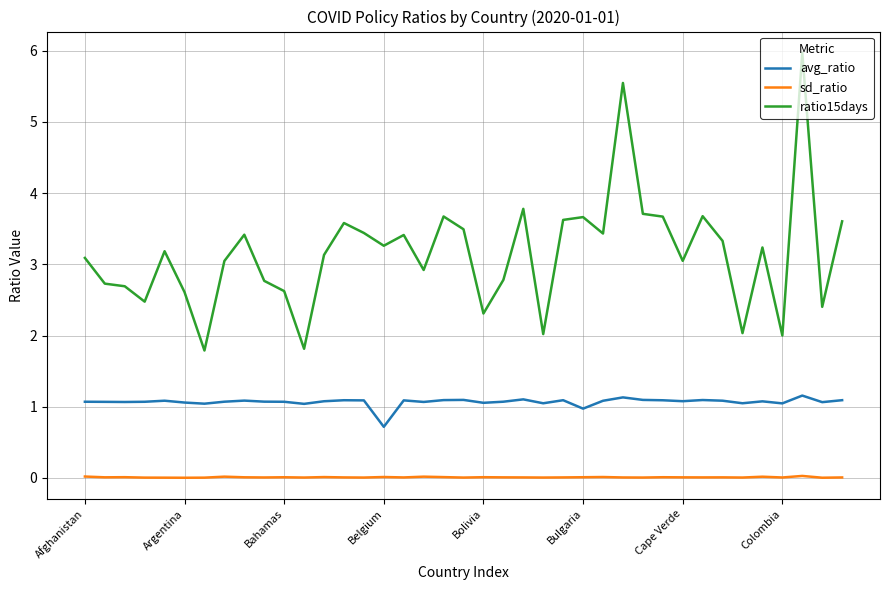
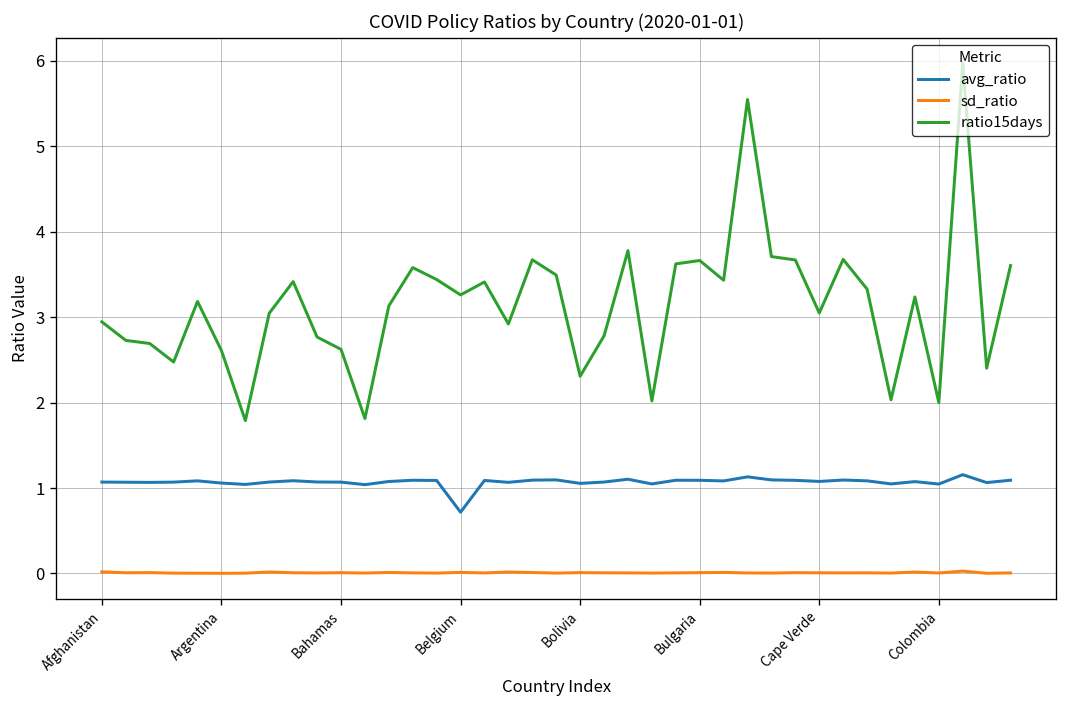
ratio15days, Afghanistan: 3.1 -> 2.9
avg_ratio, Bulgaria: 1.0 -> 1.1
